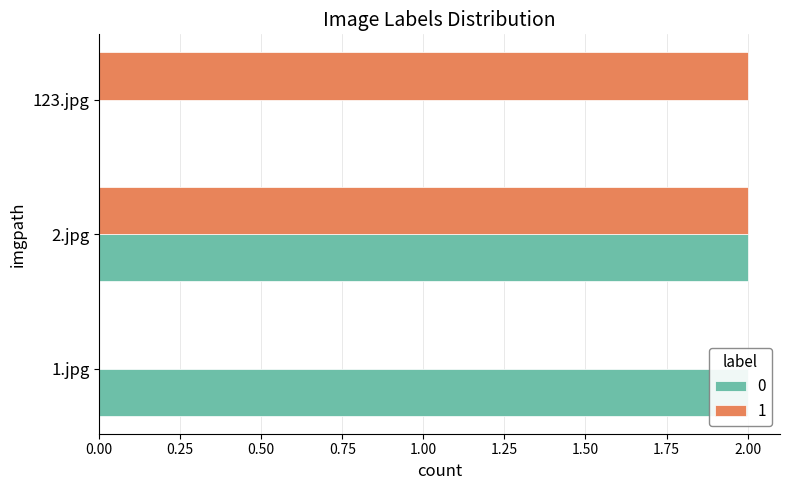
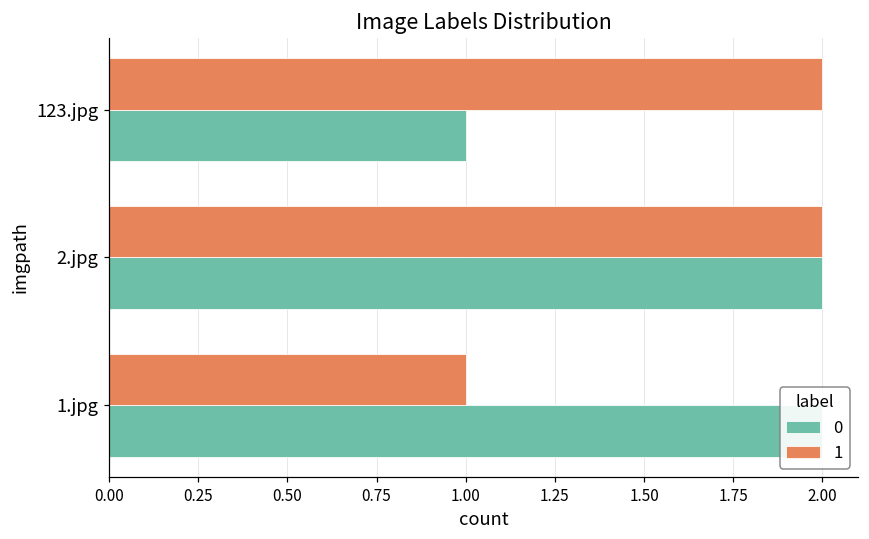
0, 123.jpg: 0 -> 1
1, 1.jpg: 0 -> 1
